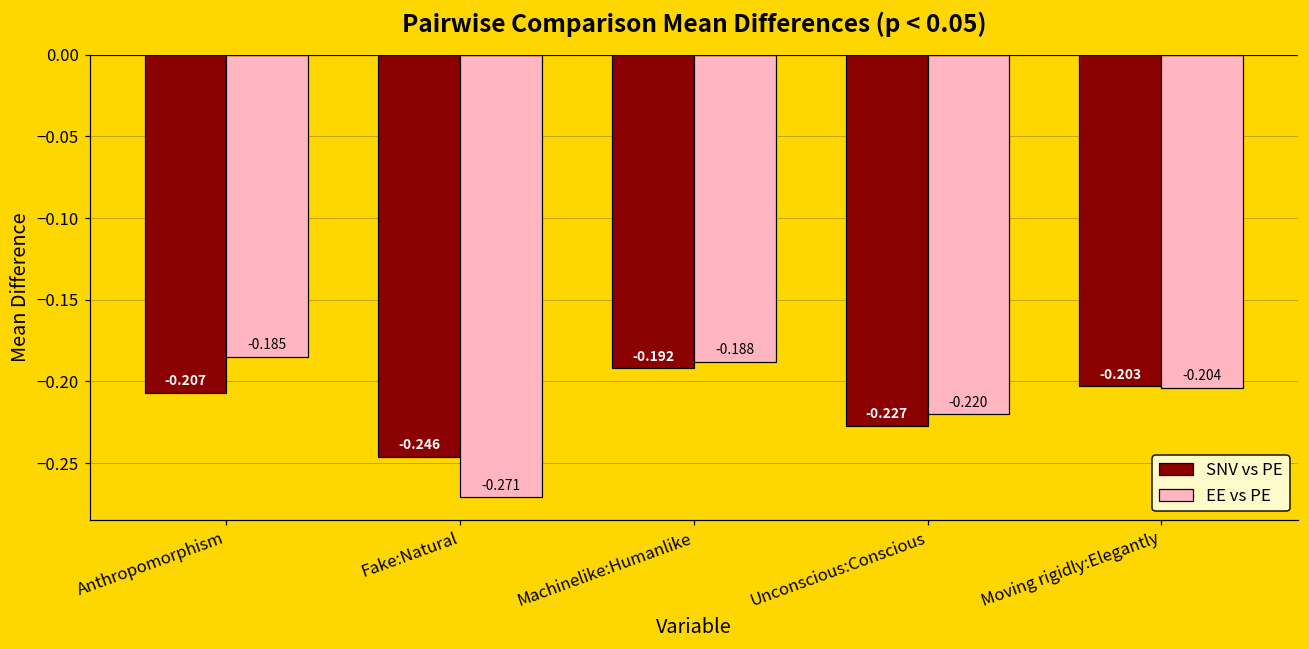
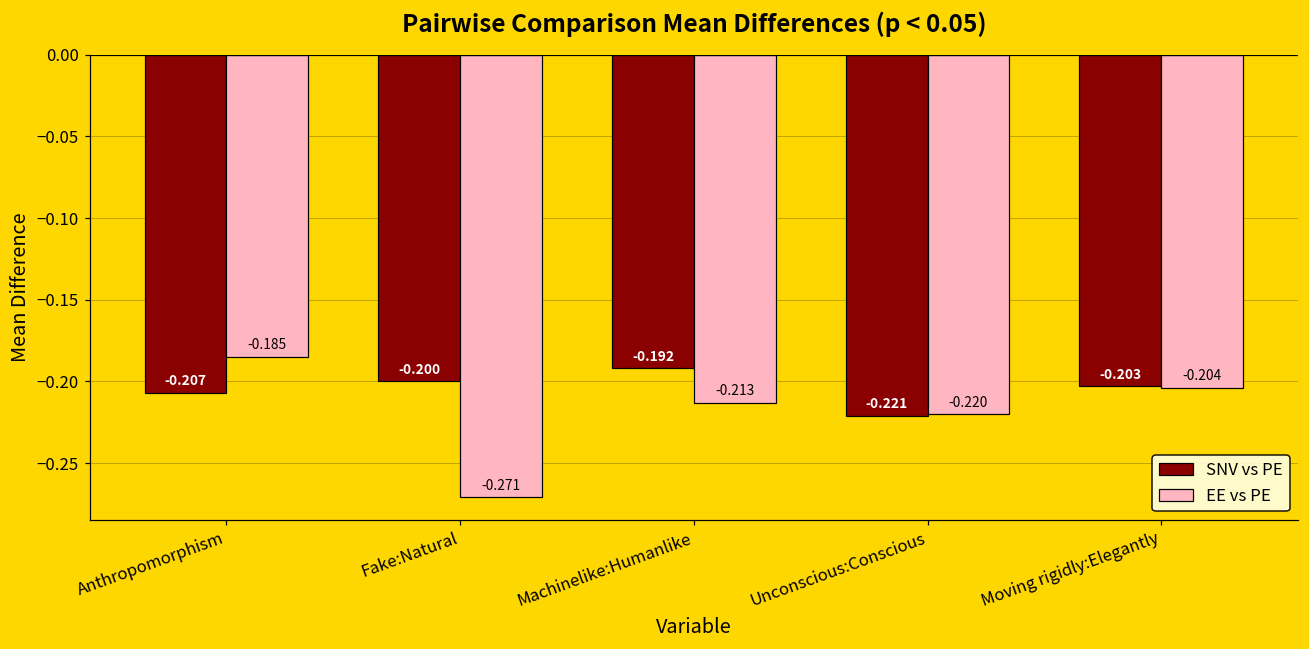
SNV vs PE, Fake:Natural: -0.246 -> -0.200
EE vs PE, Machinelike:Humanlike: -0.188 -> -0.213
SNV vs PE, Unconscious:Conscious: -0.227 -> -0.221
